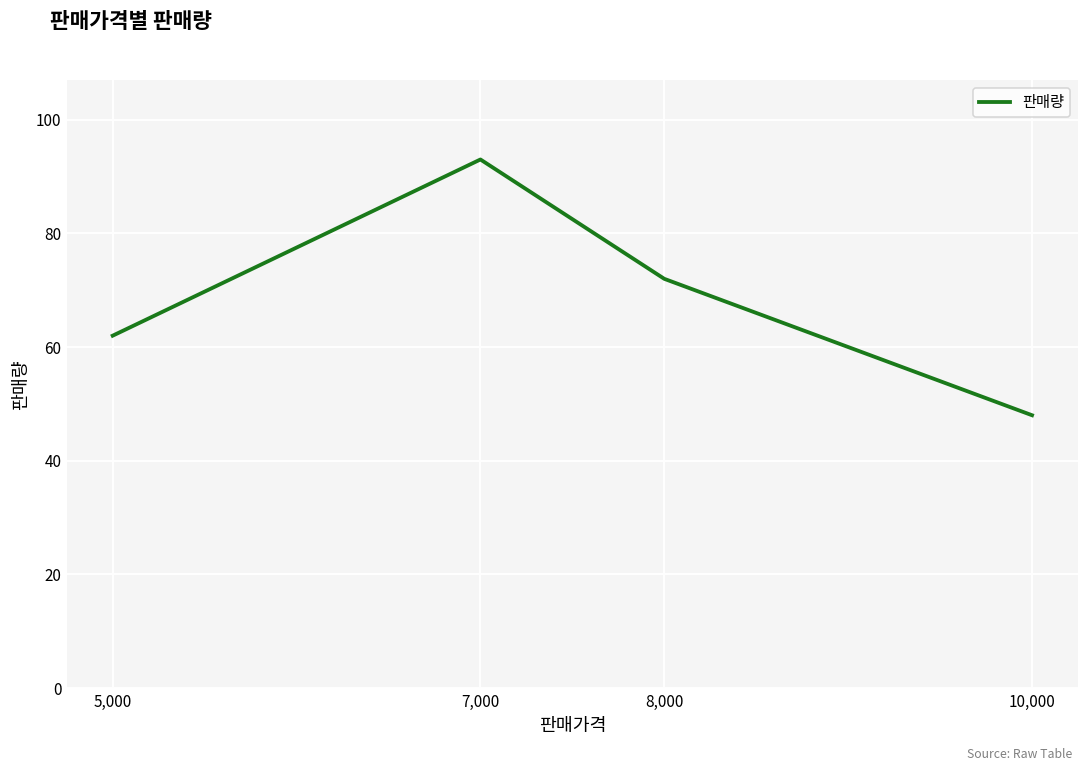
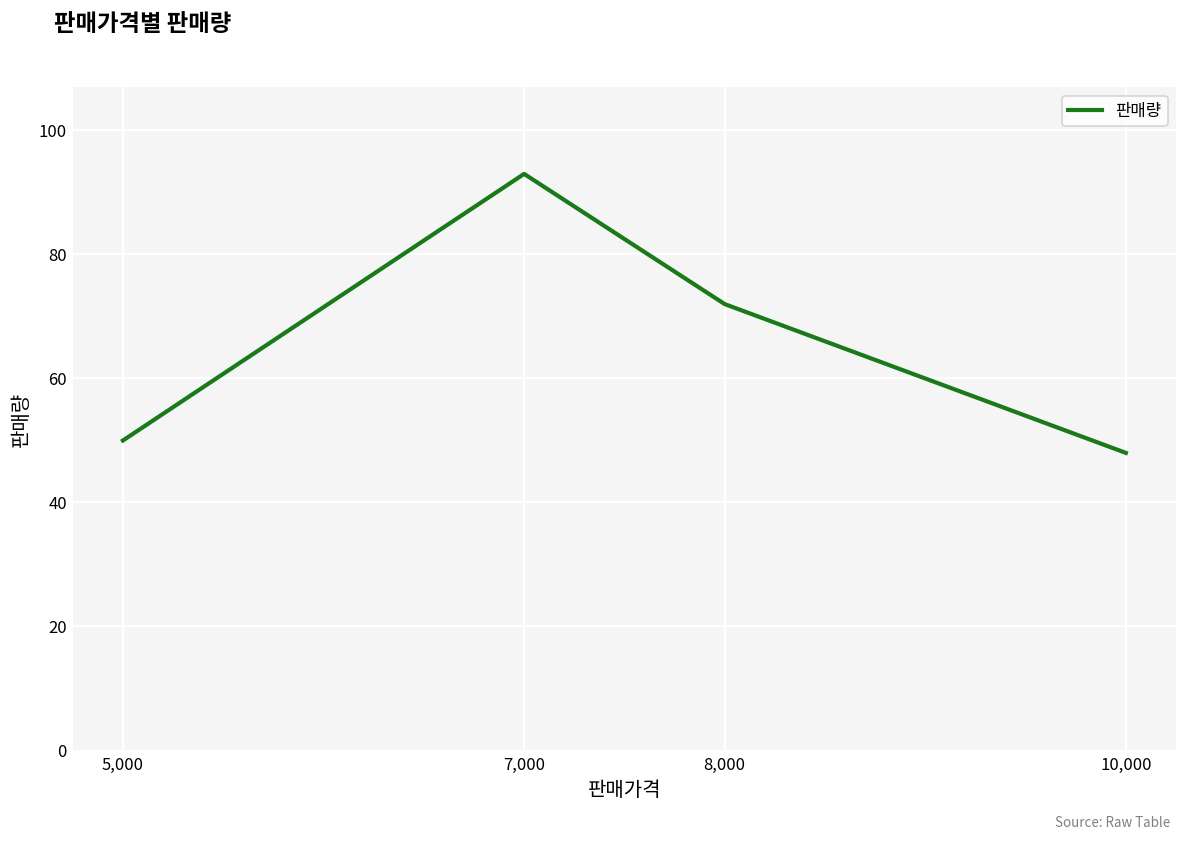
5,000: 62 -> 50
